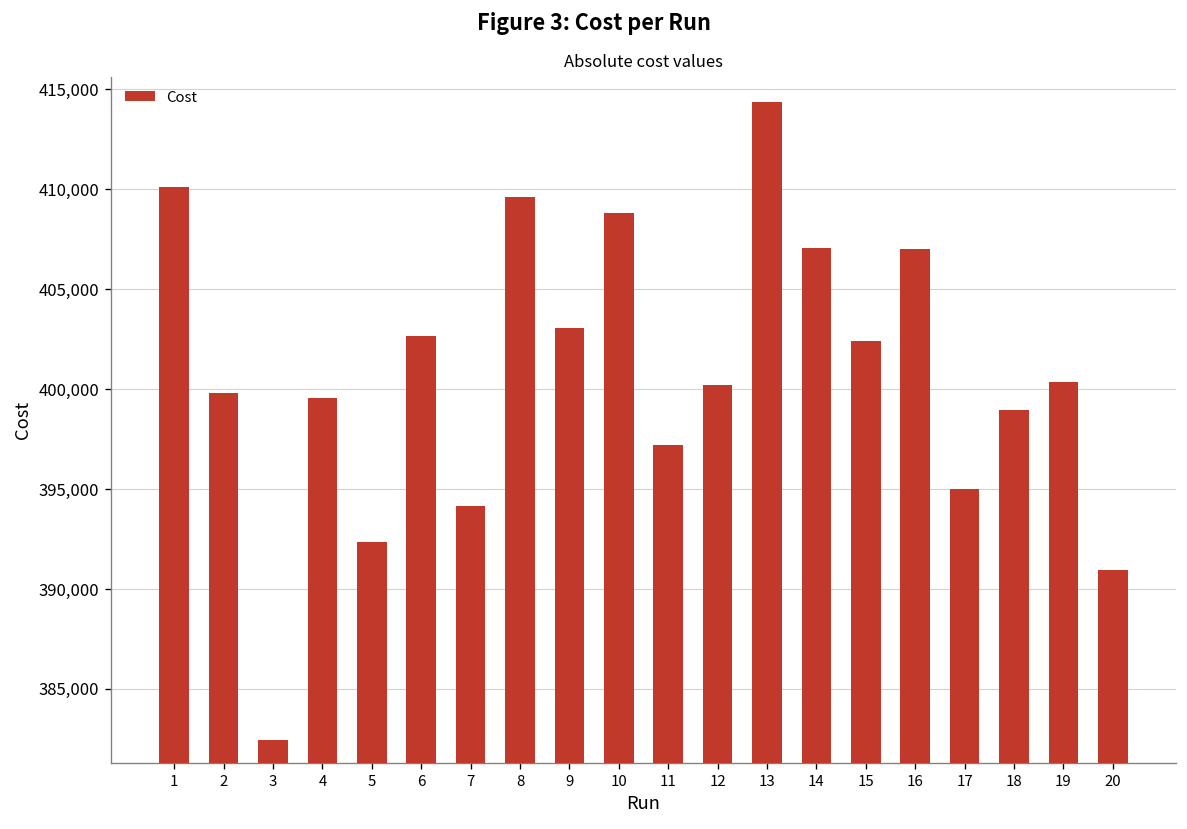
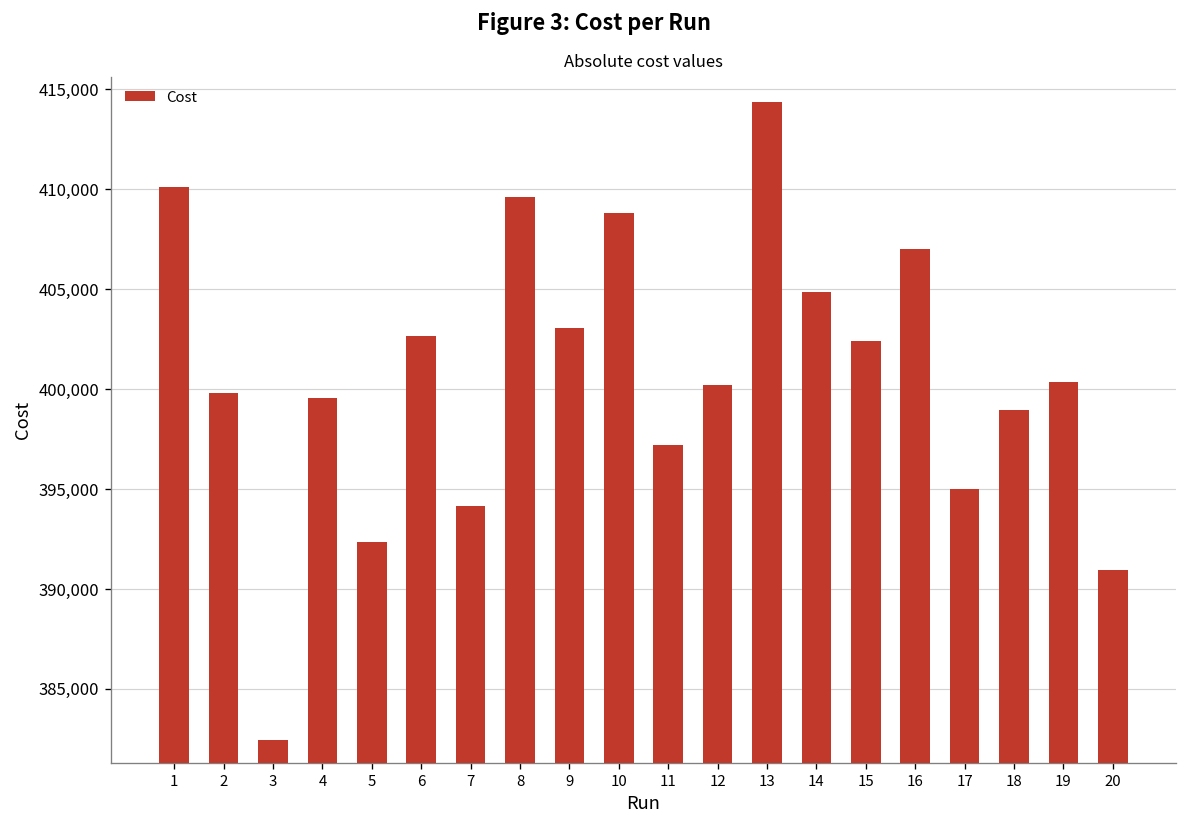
14: 407,100 -> 404,900
